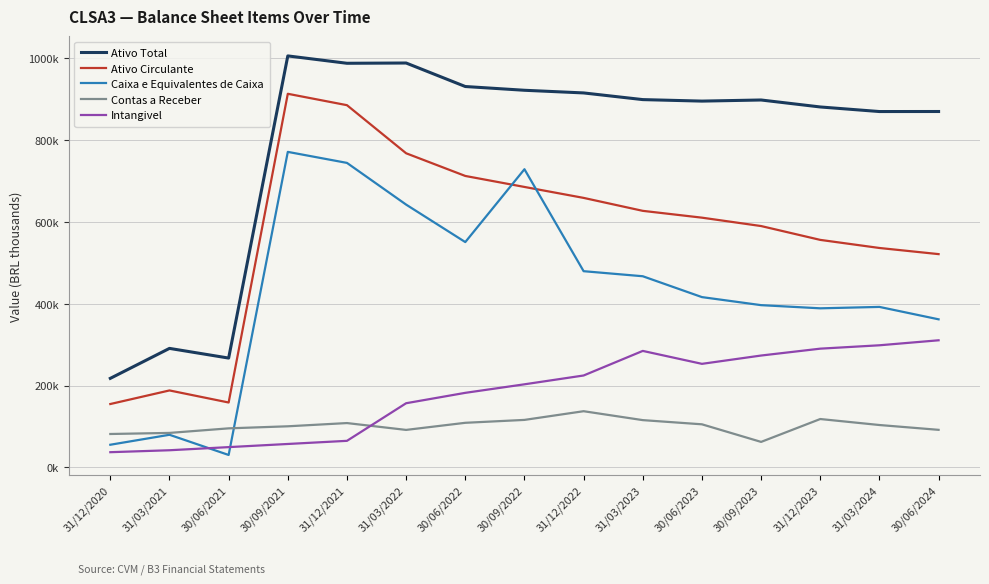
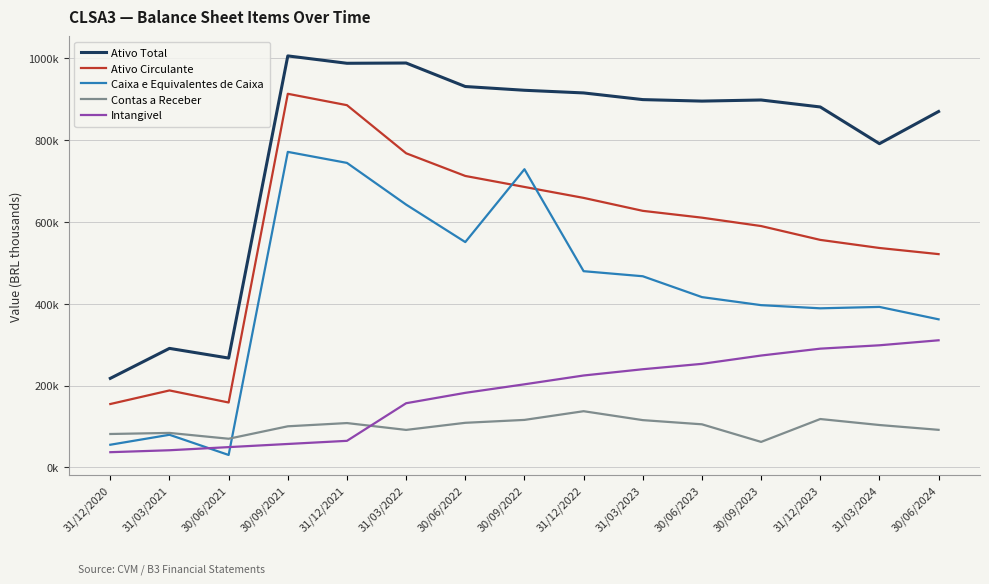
Contas a Receber, 30/06/2021: 100000 -> 70000
Intangivel, 31/03/2023: 280000 -> 240000
Ativo Total, 31/03/2024: 870000 -> 790000
